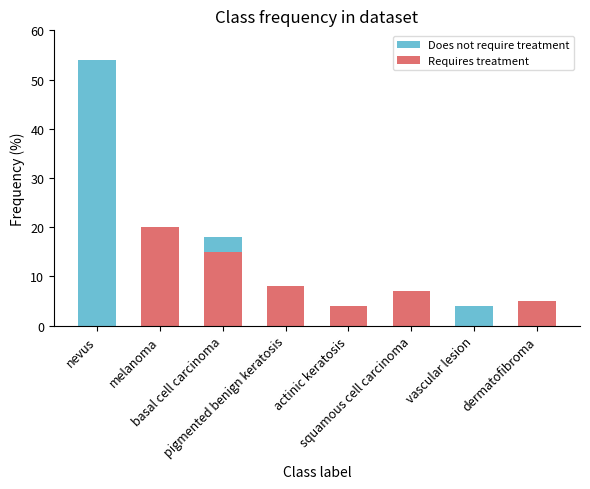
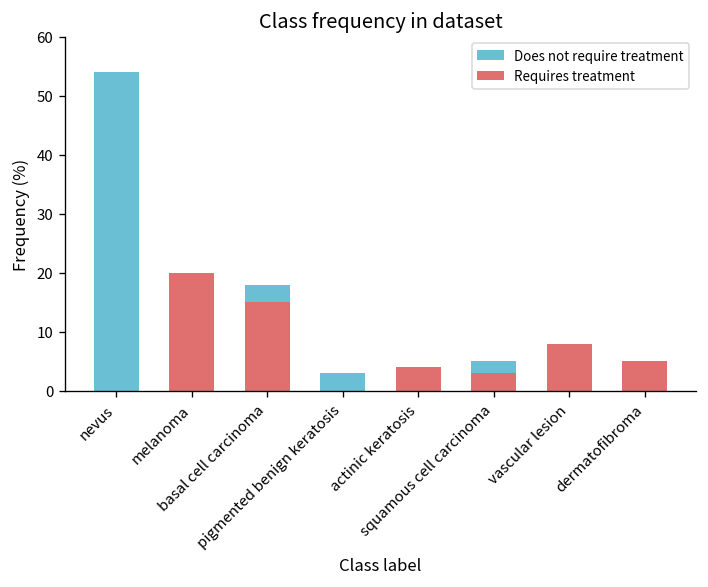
Requires treatment, pigmented benign keratosis: 8 -> 0
Requires treatment, squamous cell carcinoma: 7 -> 3
Does not require treatment, vascular lesion: 4 -> 1
Requires treatment, vascular lesion: 0 -> 8
